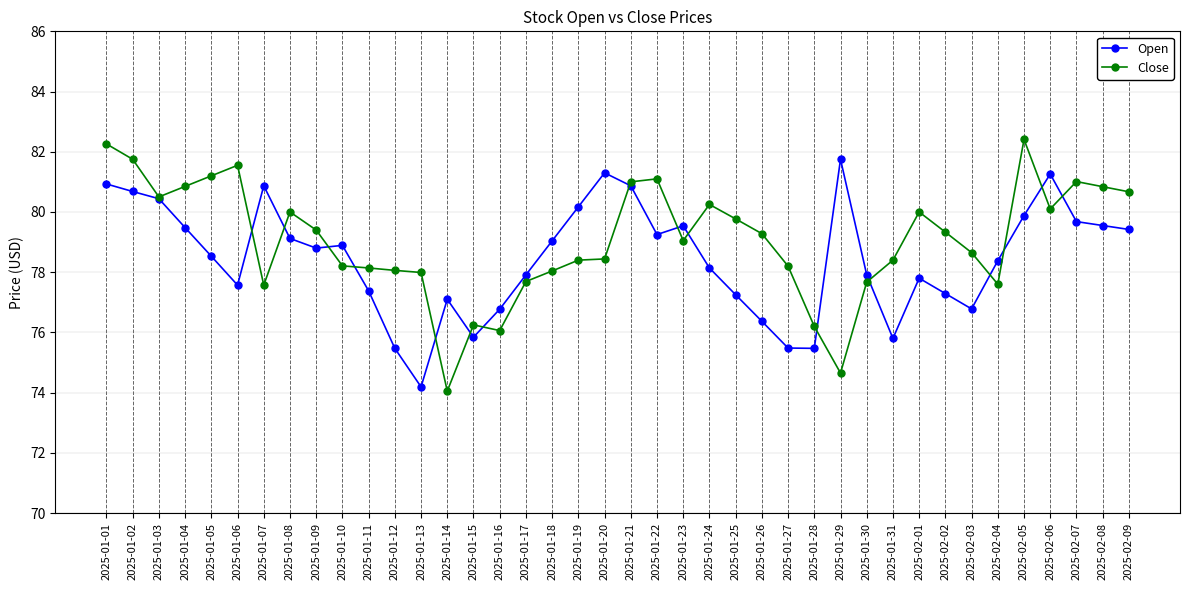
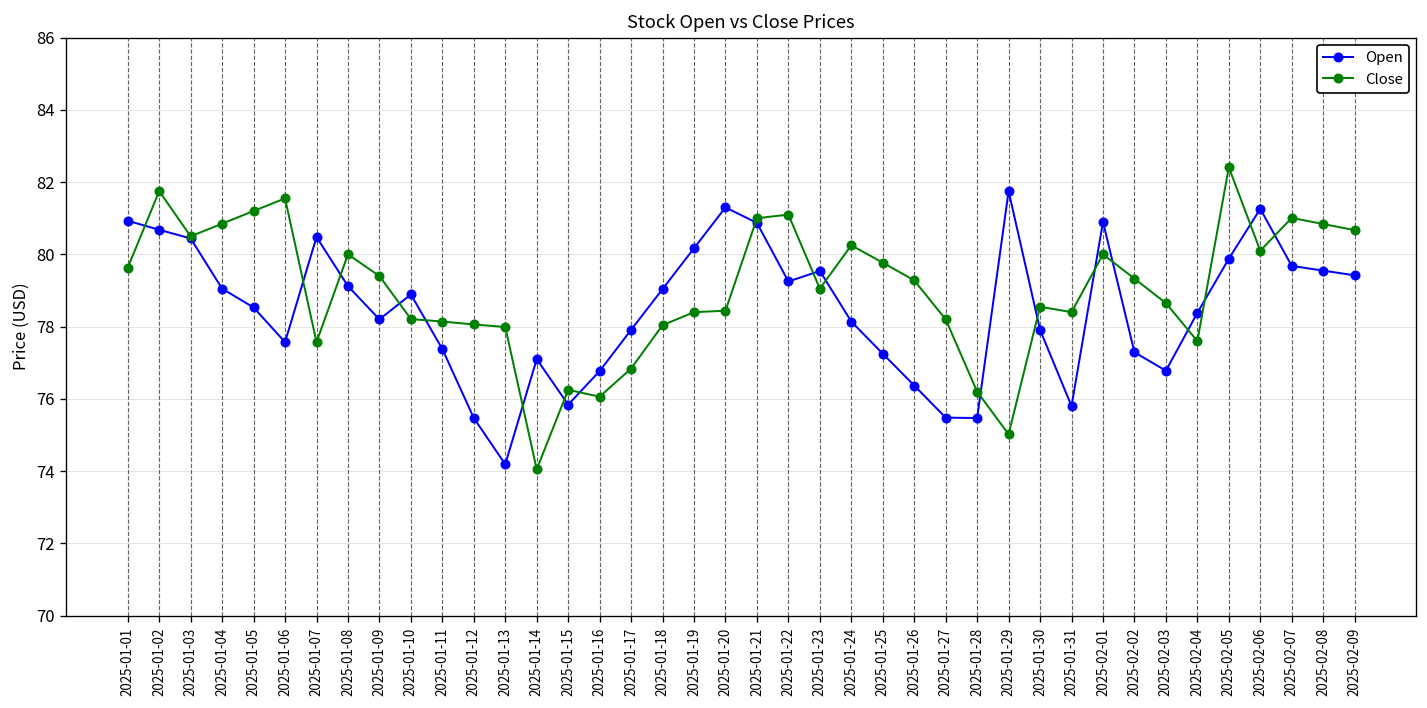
Close, 2025-01-01: 82.3 -> 79.6
Open, 2025-01-04: 79.5 -> 79.1
Open, 2025-01-07: 80.9 -> 80.5
Open, 2025-01-09: 78.8 -> 78.2
Close, 2025-01-17: 77.7 -> 76.8
Close, 2025-01-29: 74.7 -> 75.0
Close, 2025-01-30: 77.7 -> 78.6
Open, 2025-02-01: 77.8 -> 80.9
